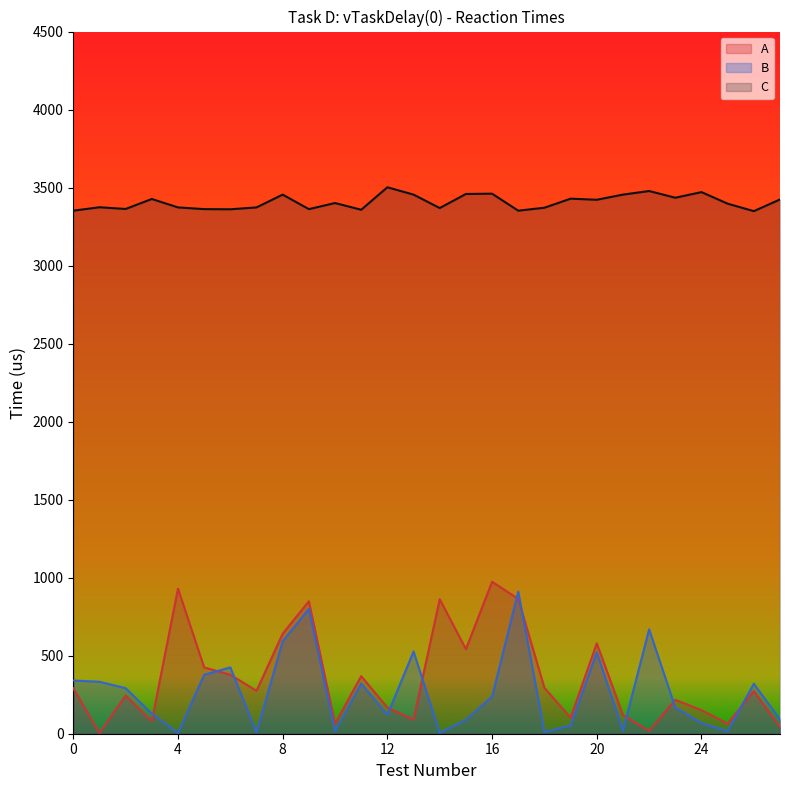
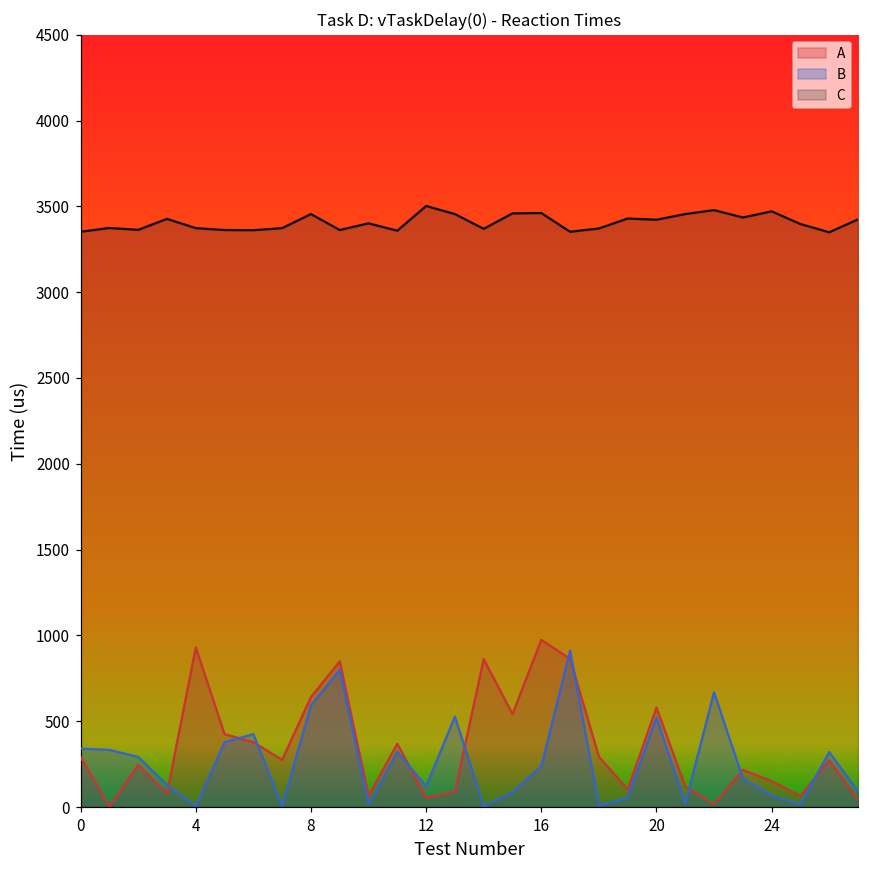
A, 12: 170 -> 50
